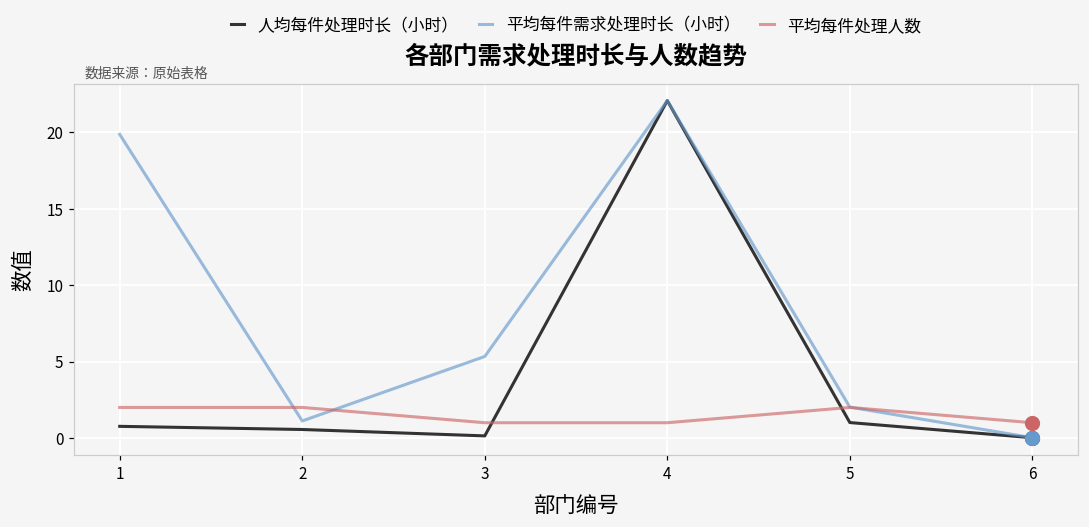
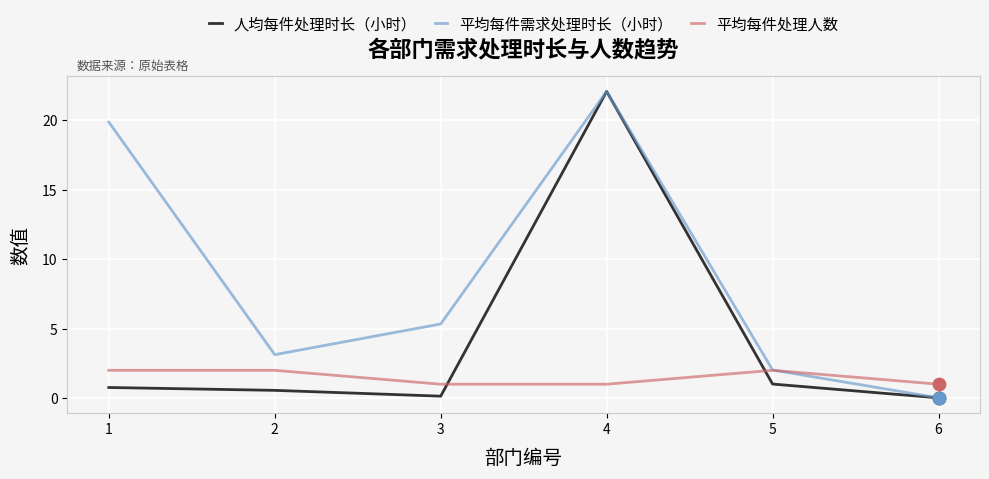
平均每件需求处理时长（小时）, 2: 1.1 -> 3.1
